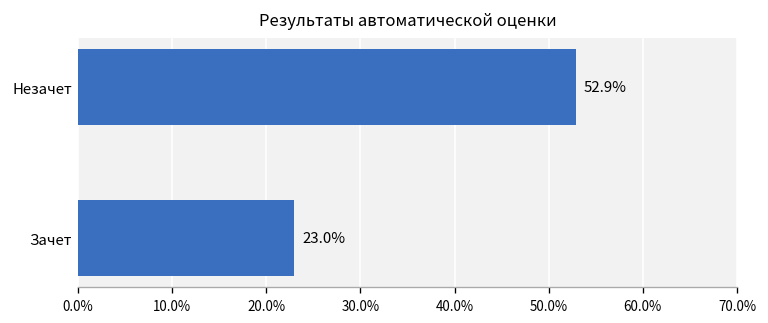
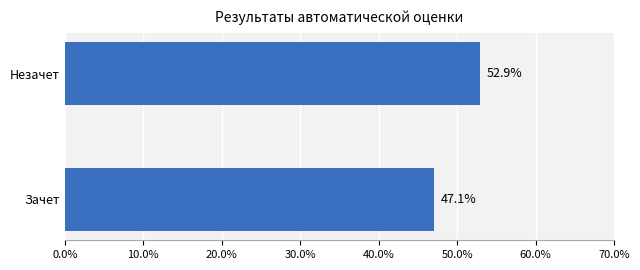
Зачет: 23.0% -> 47.1%
